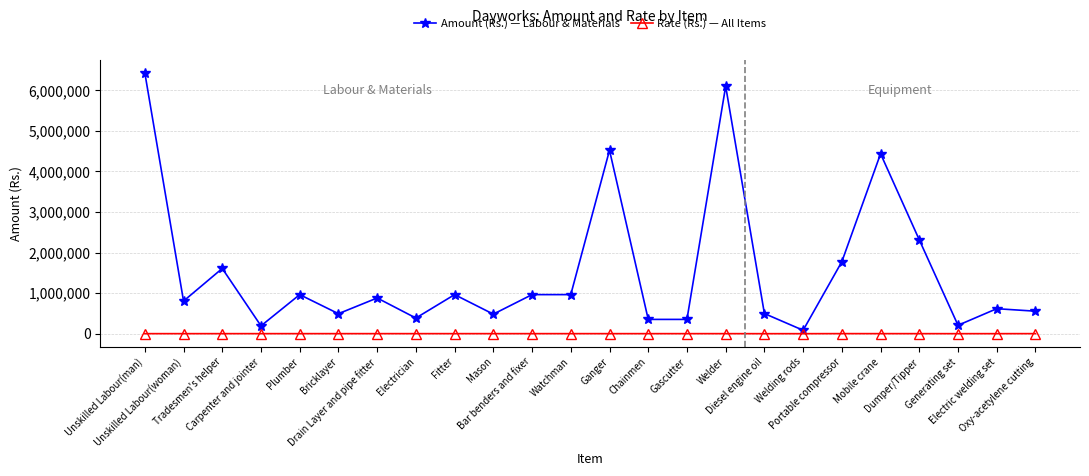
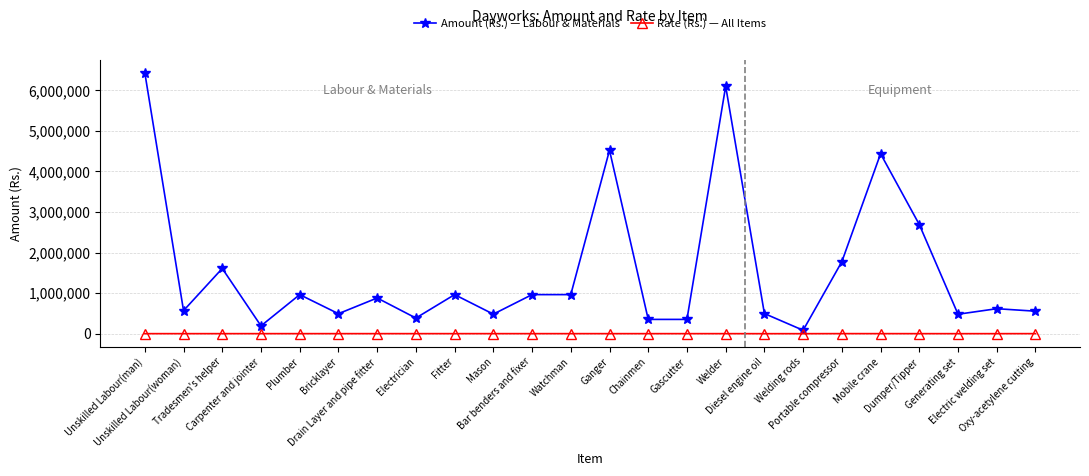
Amount (Rs.) — Labour & Materials, Unskilled Labour(woman): 800,000 -> 600,000
Amount (Rs.) — Labour & Materials, Dumper/Tipper: 2,300,000 -> 2,700,000
Amount (Rs.) — Labour & Materials, Generating set: 200,000 -> 500,000
